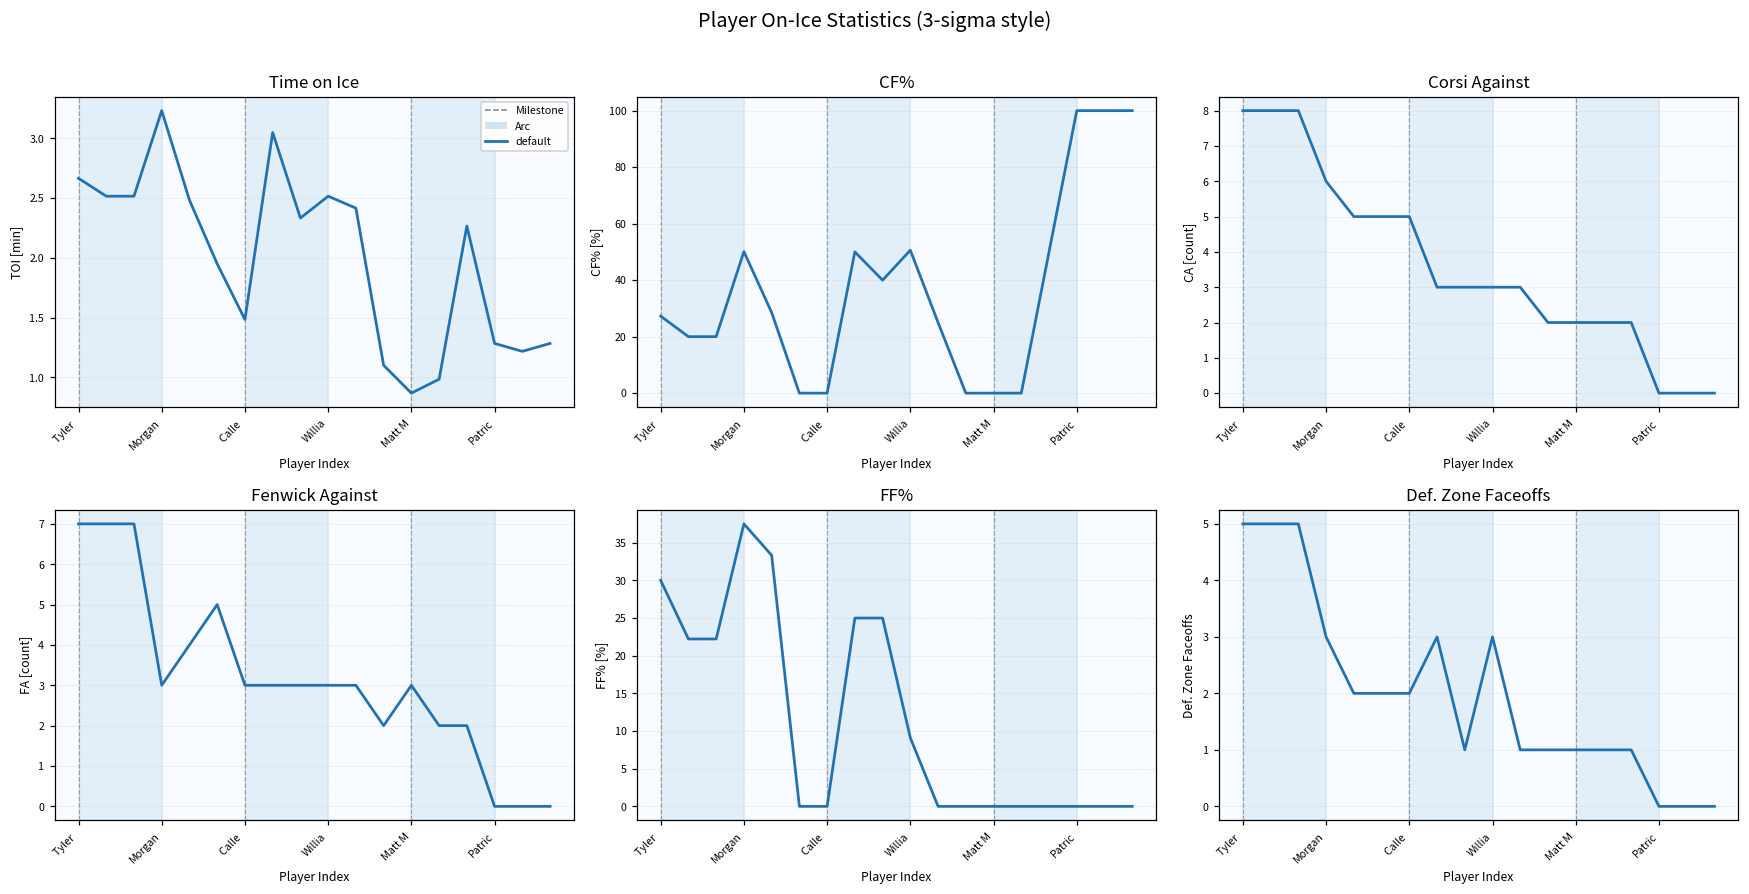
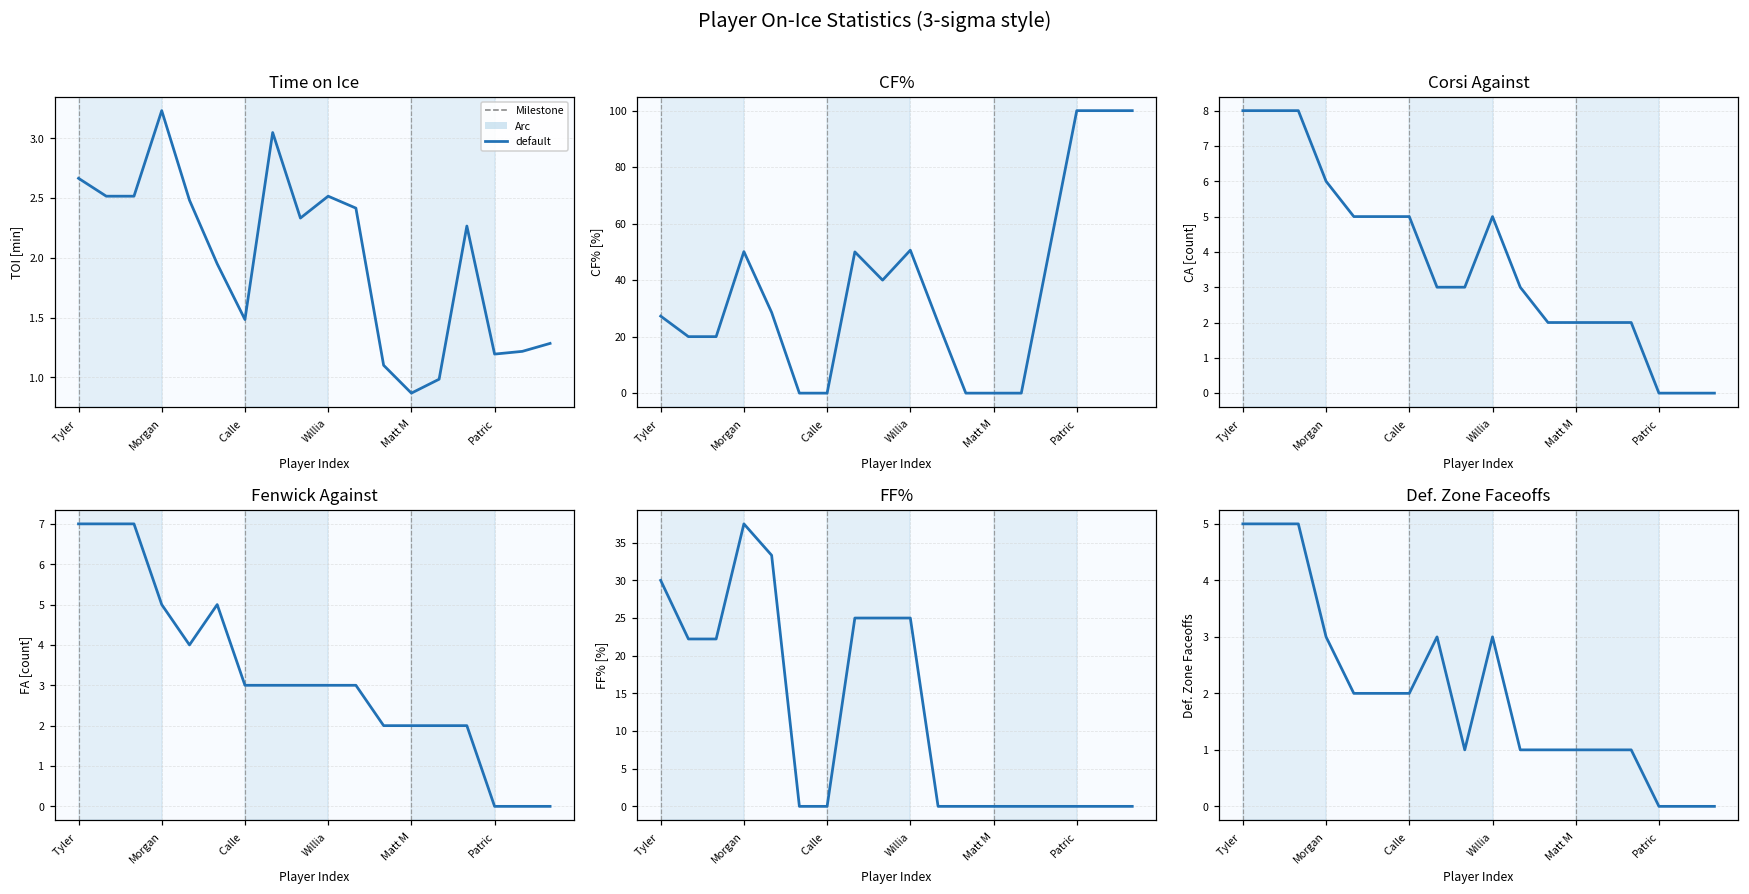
Time on Ice, Patric: 1.28 -> 1.19
Corsi Against, Willia: 3 -> 5
Fenwick Against, Morgan: 3 -> 5
Fenwick Against, Matt M: 3 -> 2
FF%, Willia: 9 -> 25
